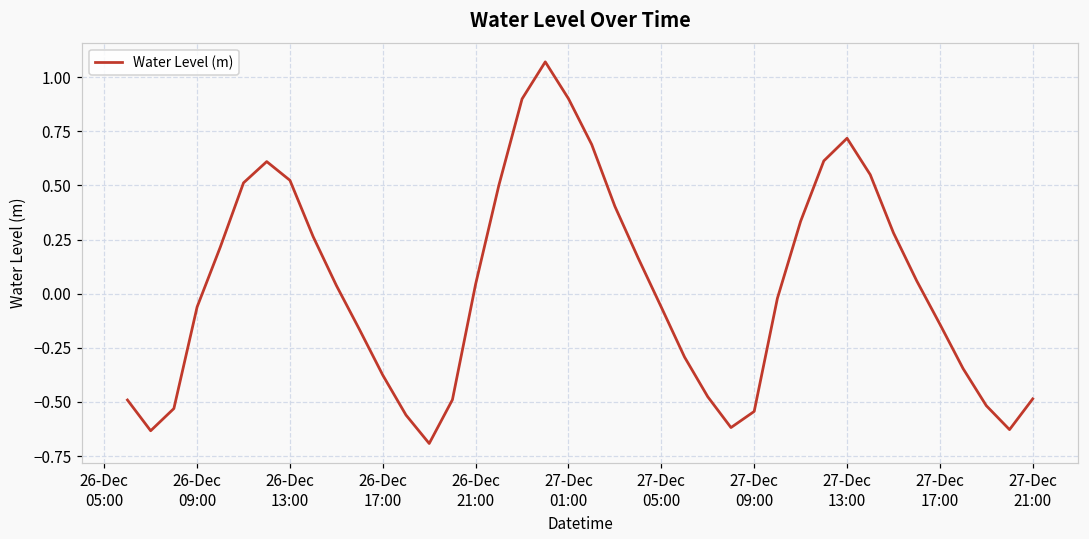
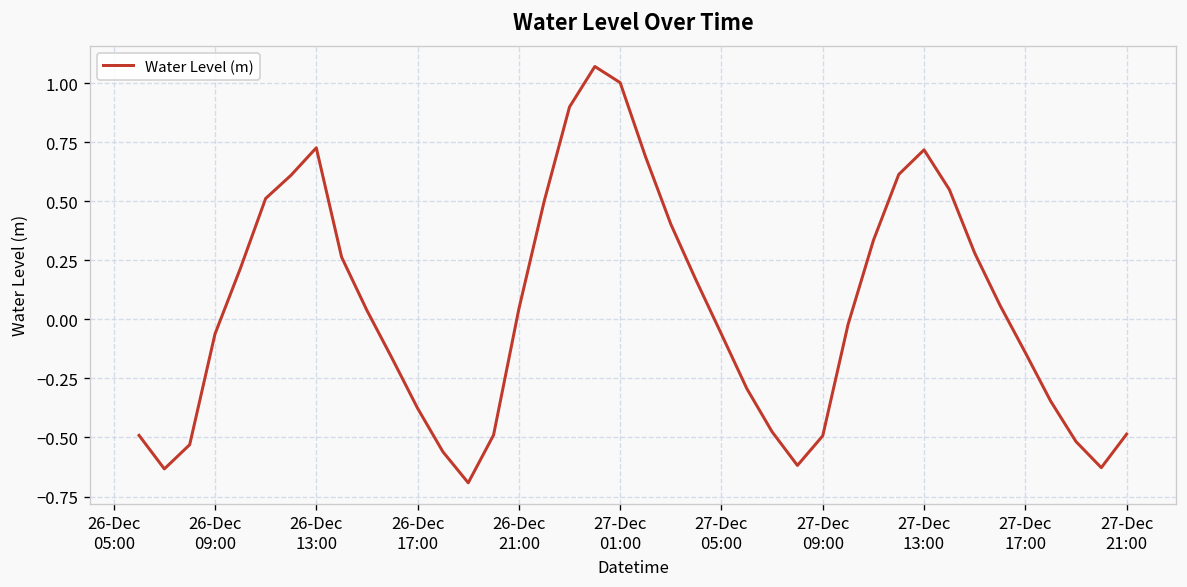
26-Dec 13:00: 0.52 -> 0.73
27-Dec 01:00: 0.90 -> 1.00
27-Dec 09:00: -0.54 -> -0.49
